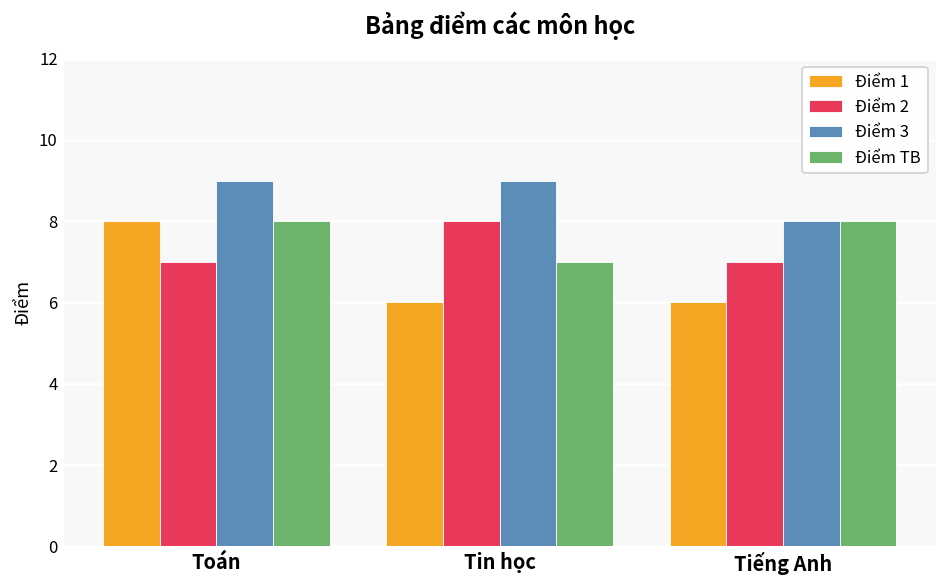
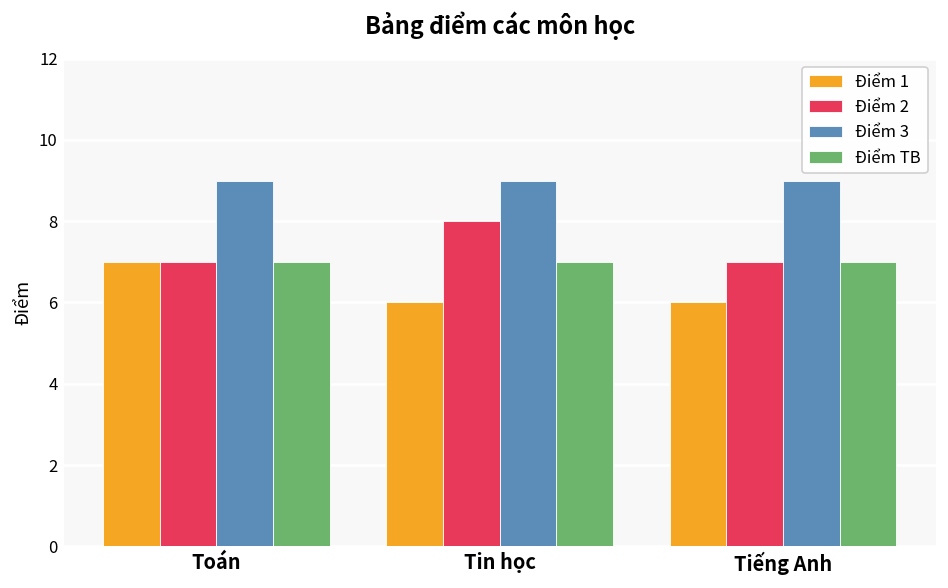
Điểm 1, Toán: 8 -> 7
Điểm TB, Toán: 8 -> 7
Điểm 3, Tiếng Anh: 8 -> 9
Điểm TB, Tiếng Anh: 8 -> 7
